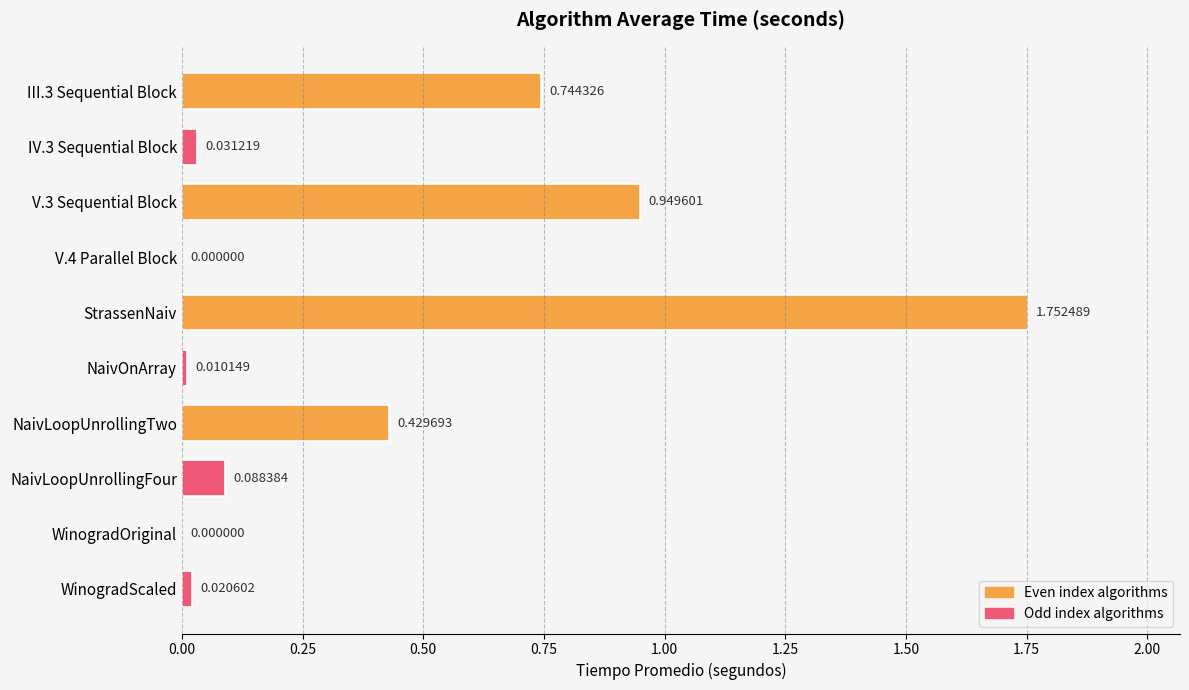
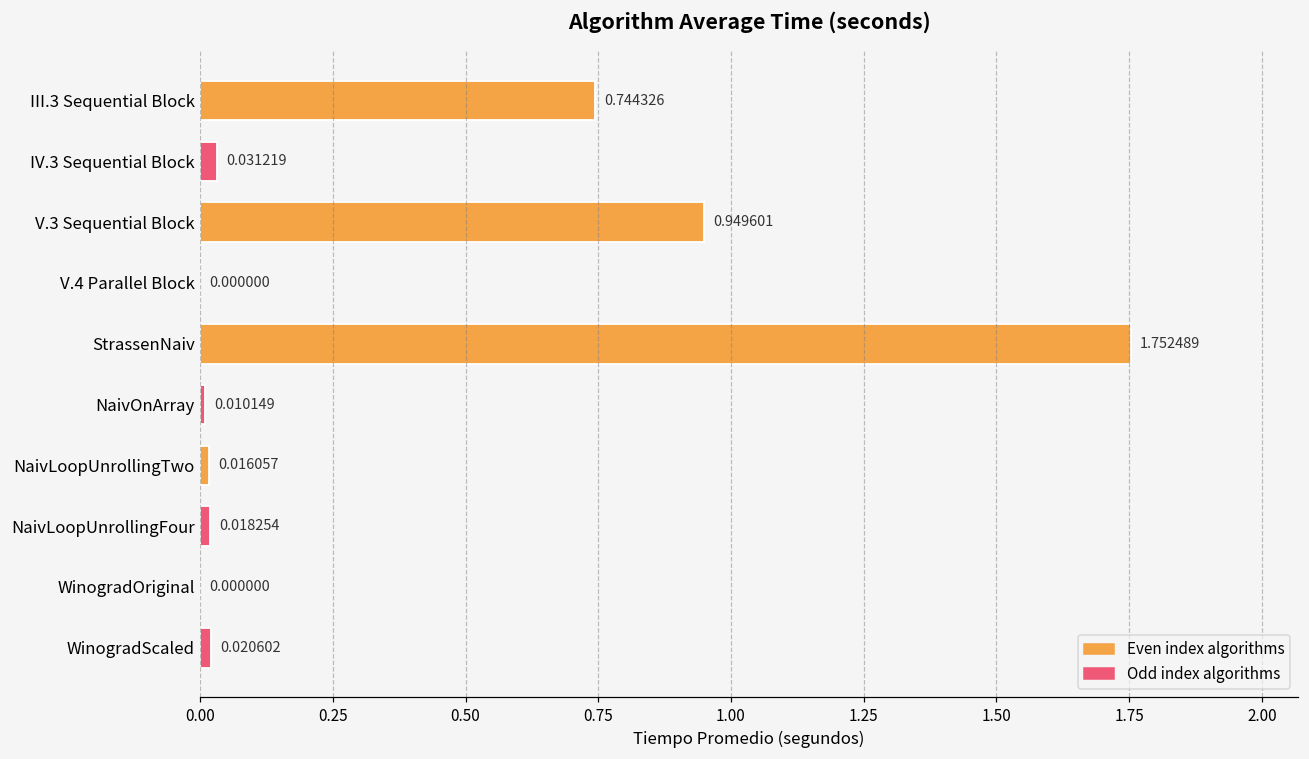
NaivLoopUnrollingTwo: 0.429693 -> 0.016057
NaivLoopUnrollingFour: 0.088384 -> 0.018254
